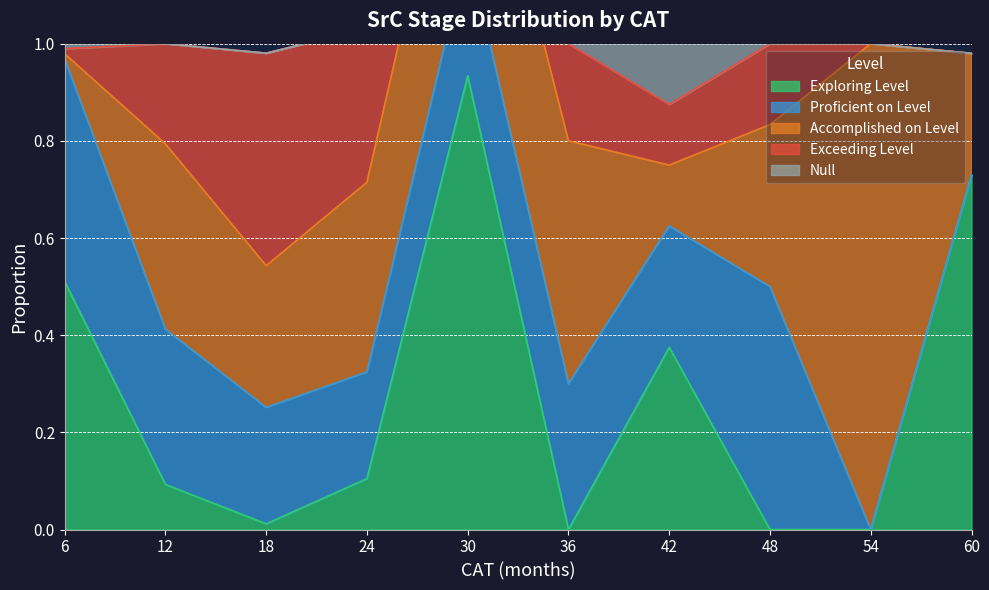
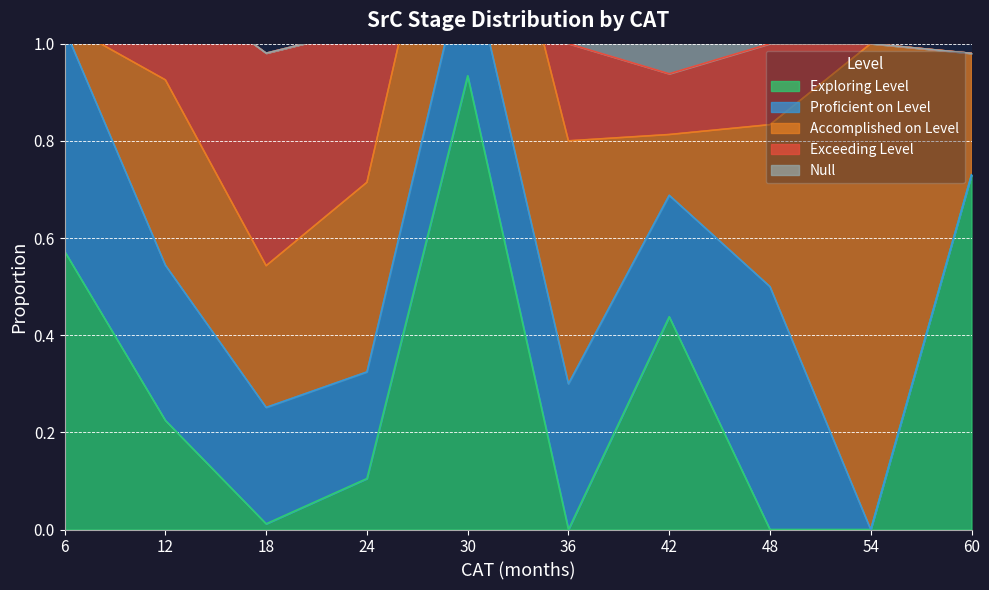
Exploring Level, 6: 0.51 -> 0.57
Exploring Level, 12: 0.09 -> 0.22
Exploring Level, 42: 0.38 -> 0.44
